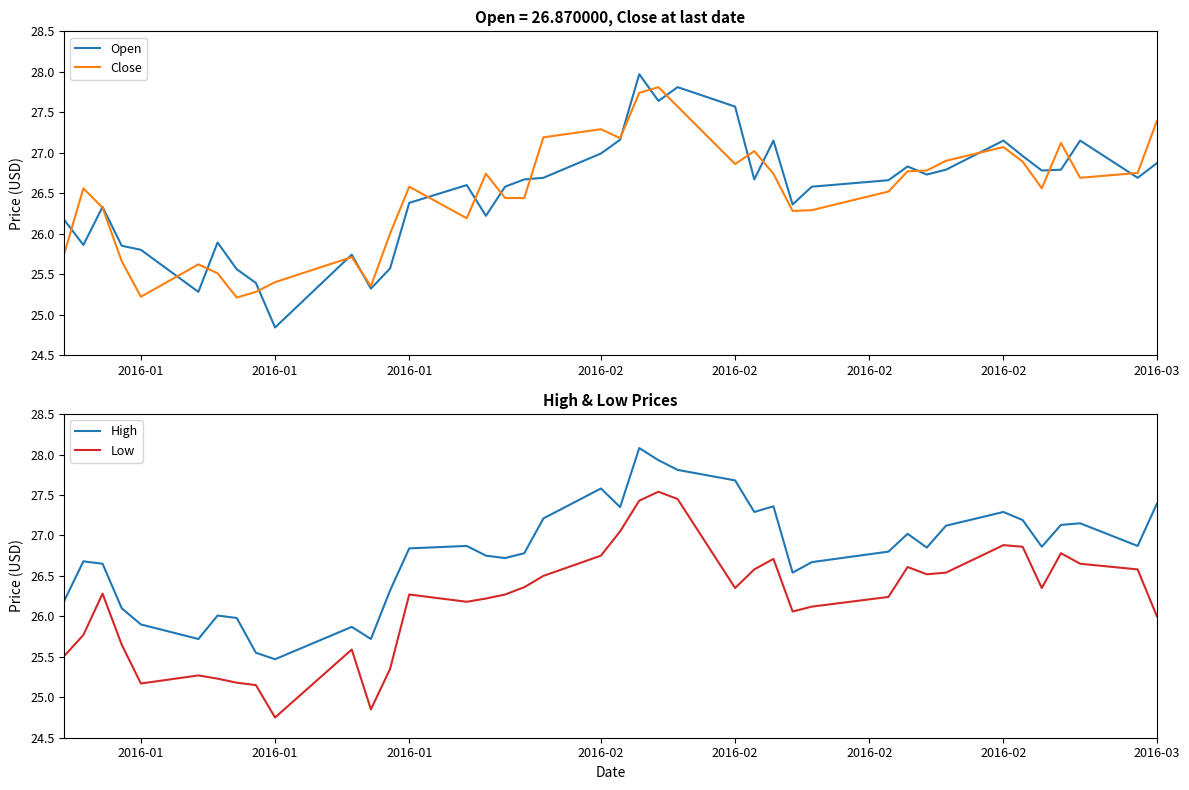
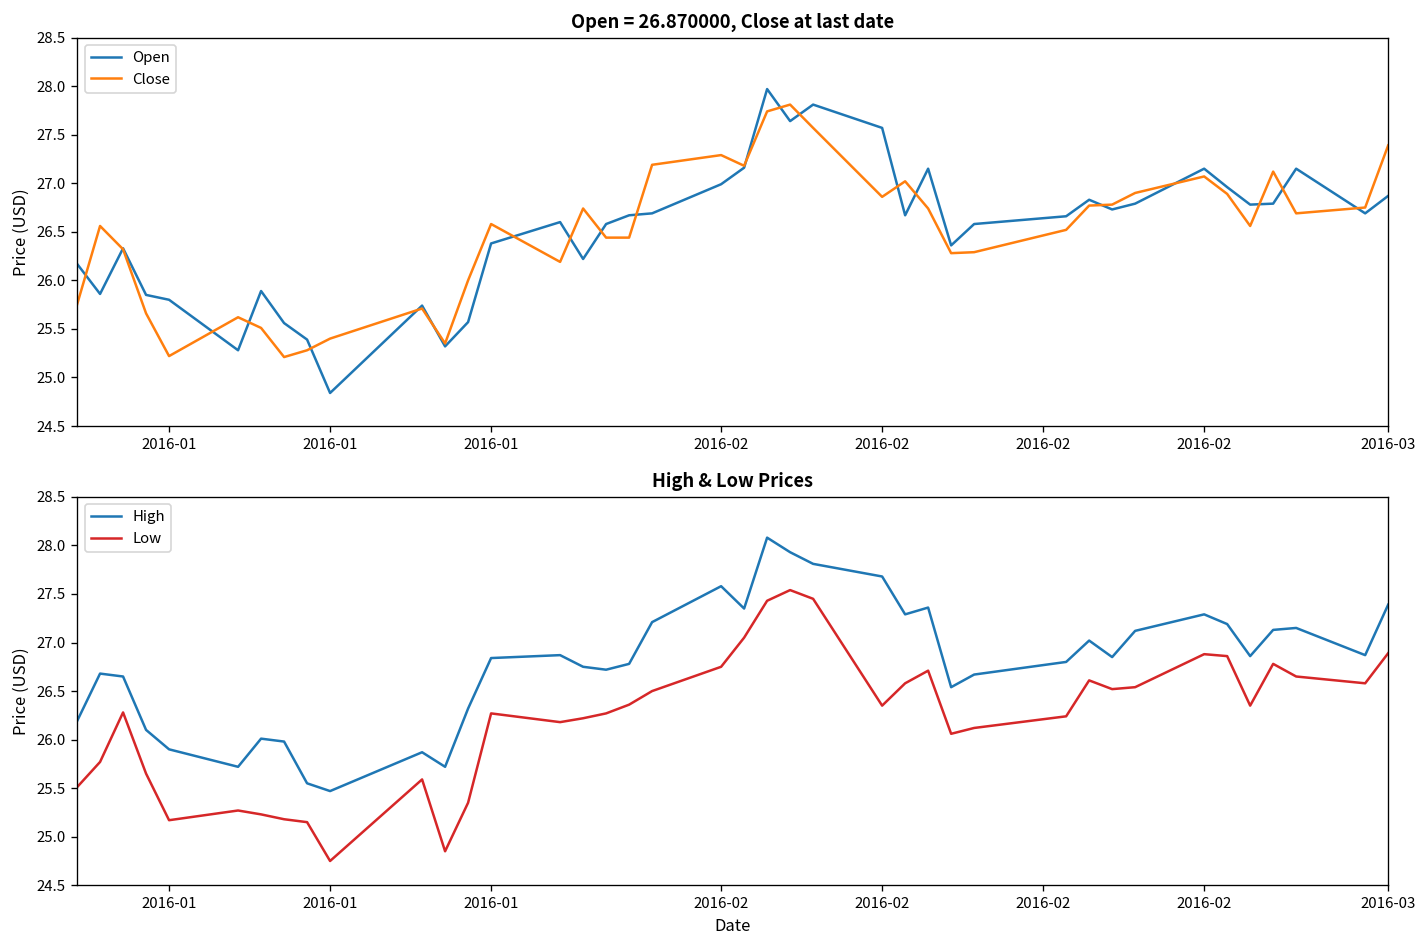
High & Low Prices, Low, 2016-03: 26.0 -> 26.9
